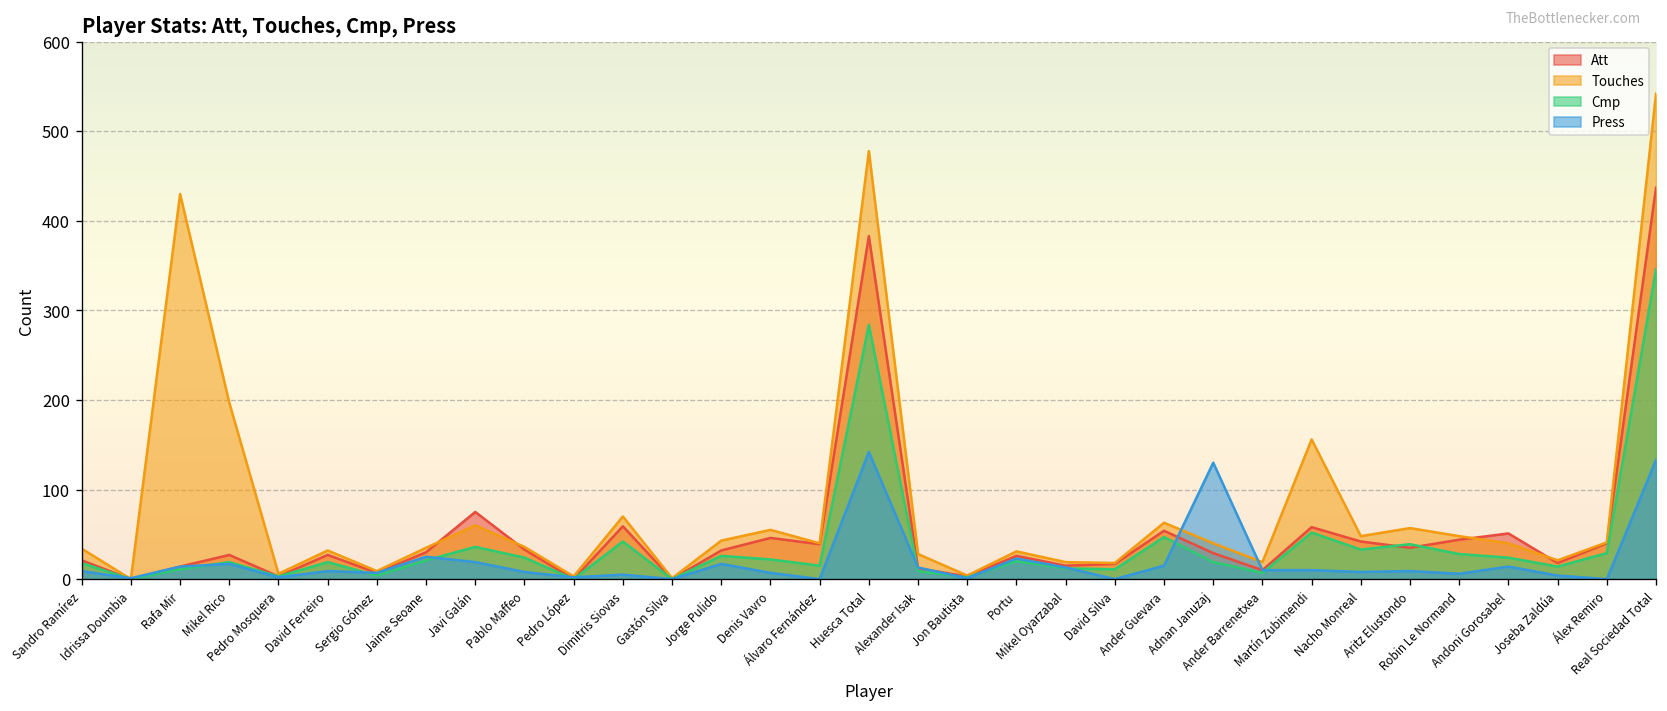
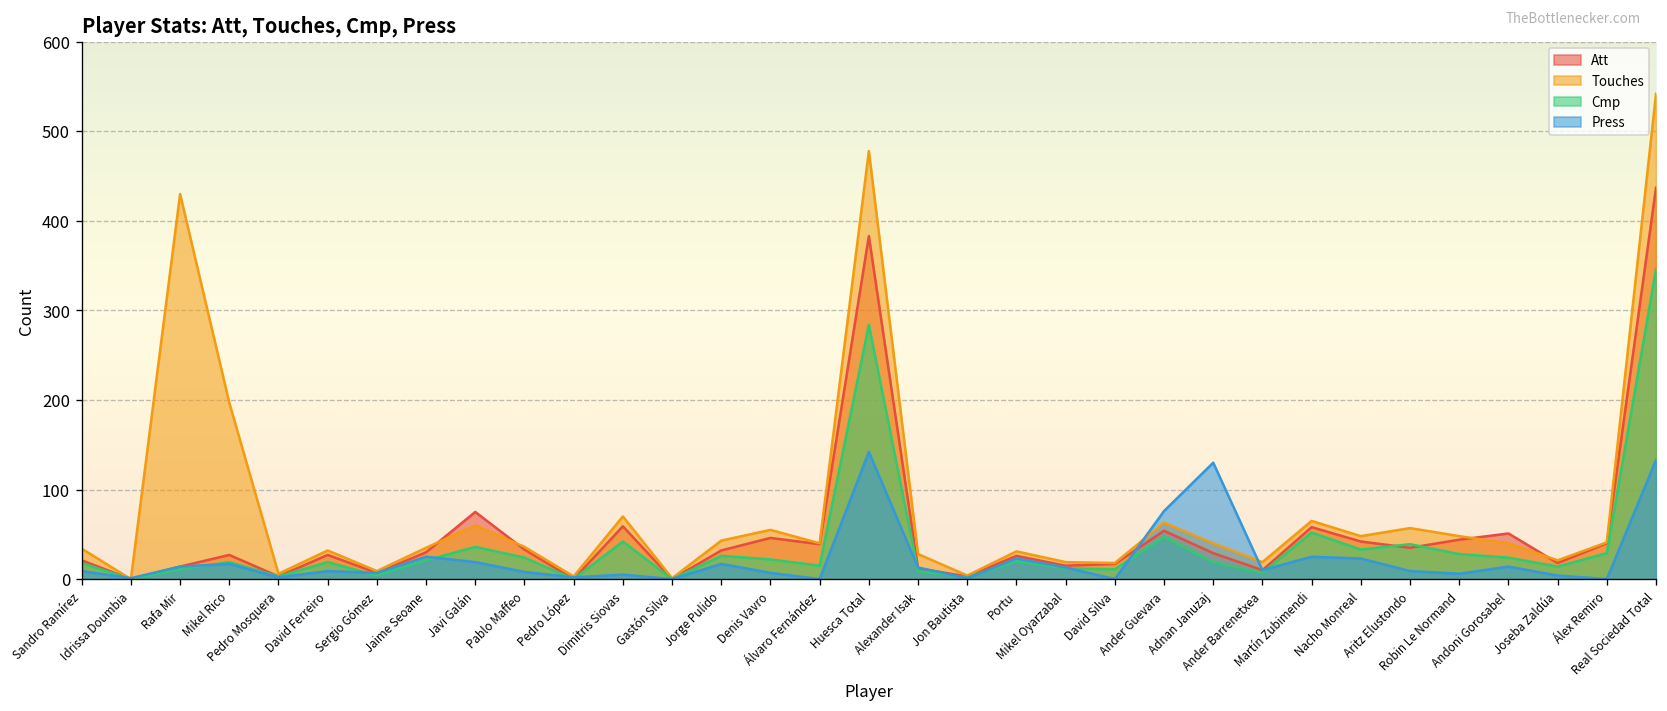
Press, Ander Guevara: 20 -> 80
Touches, Martín Zubimendi: 160 -> 70
Press, Martín Zubimendi: 10 -> 30
Press, Nacho Monreal: 10 -> 20
